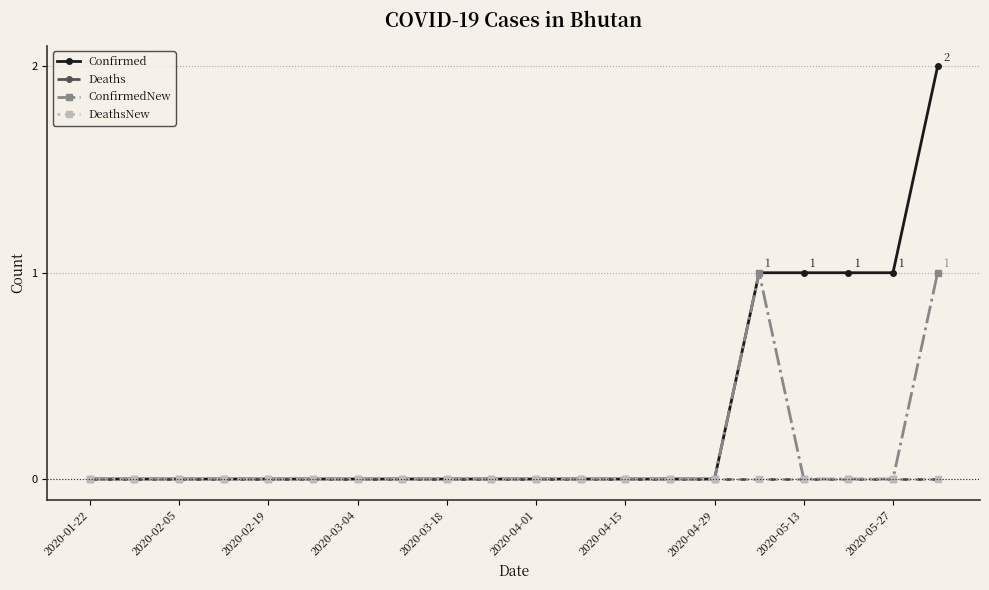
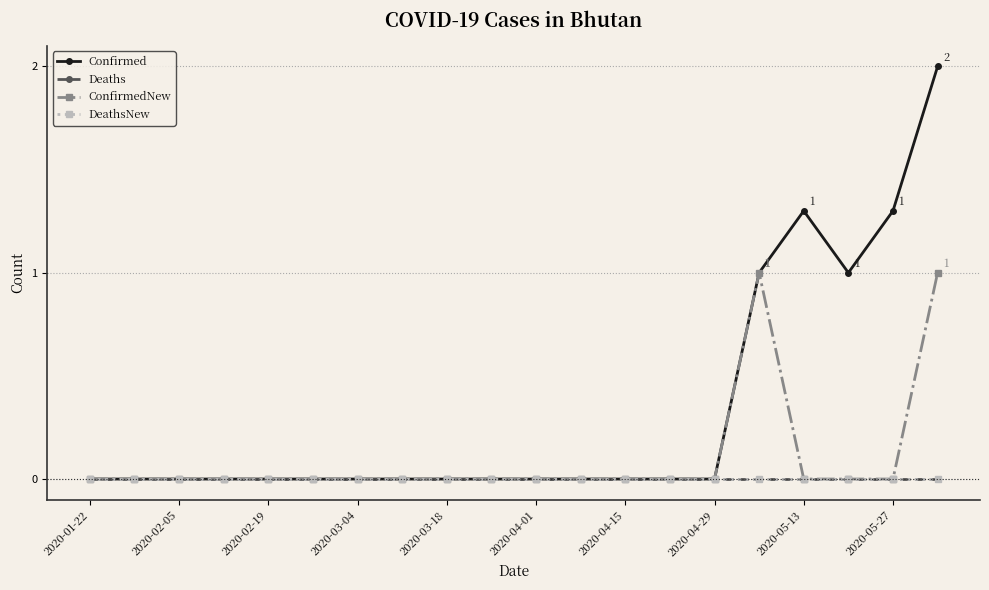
Confirmed, 2020-05-13: 1.0 -> 1.3
Confirmed, 2020-05-27: 1.0 -> 1.3
